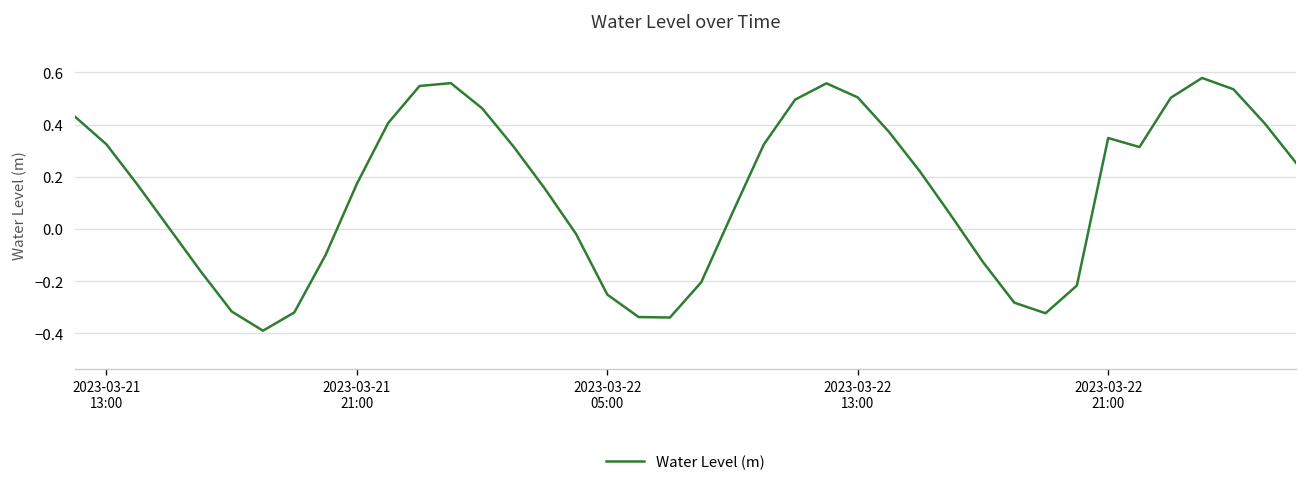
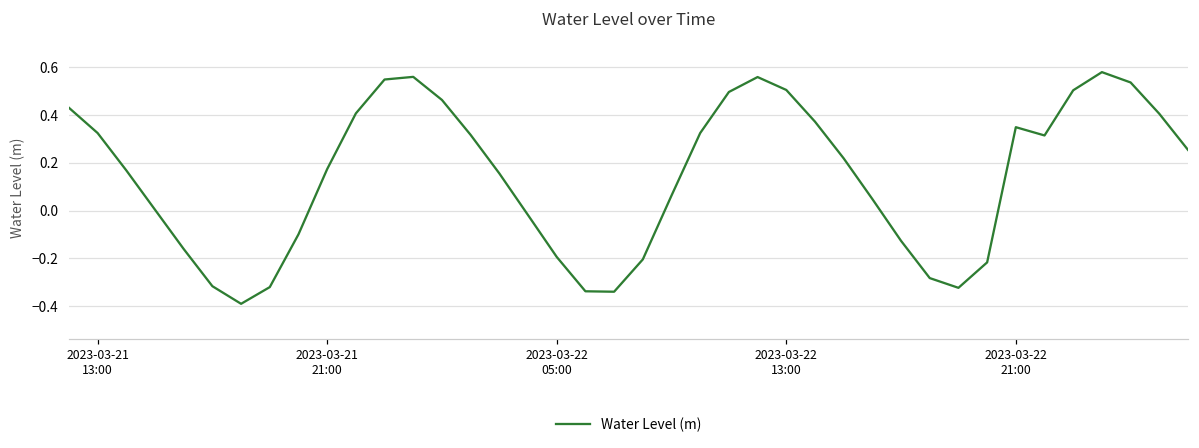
2023-03-22 05:00: -0.25 -> -0.19
